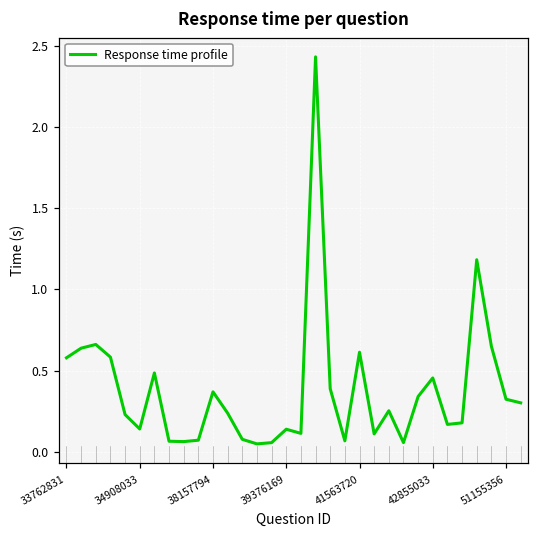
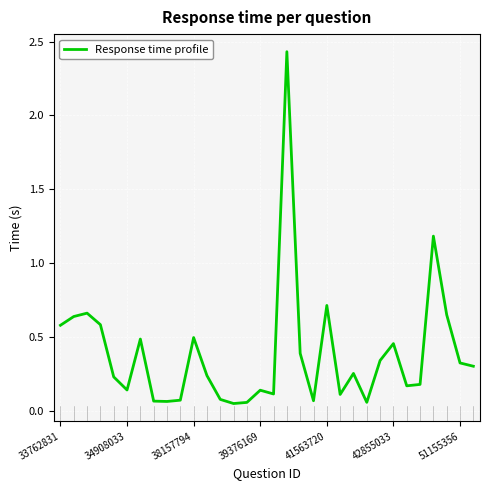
38157794: 0.37 -> 0.50
41563720: 0.61 -> 0.71
